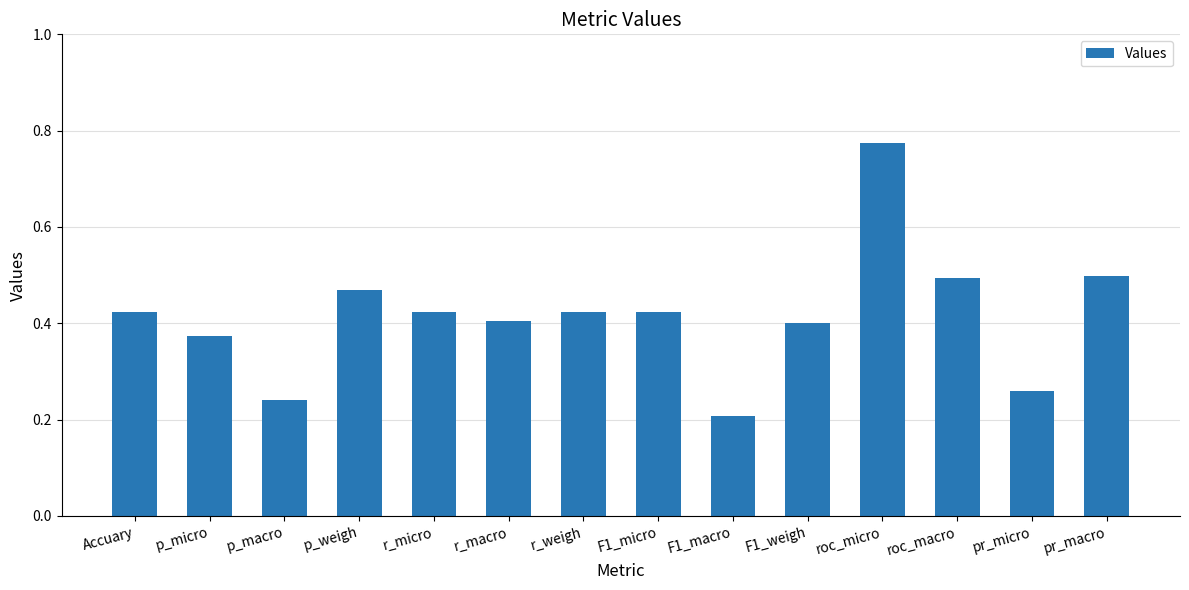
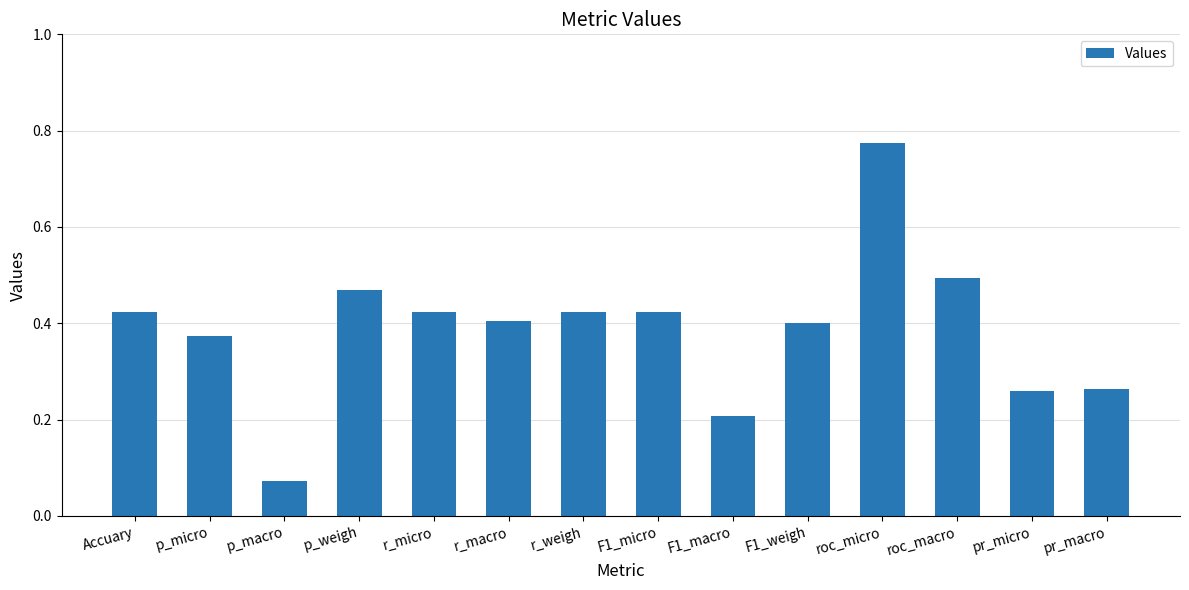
p_macro: 0.24 -> 0.07
pr_macro: 0.50 -> 0.26
